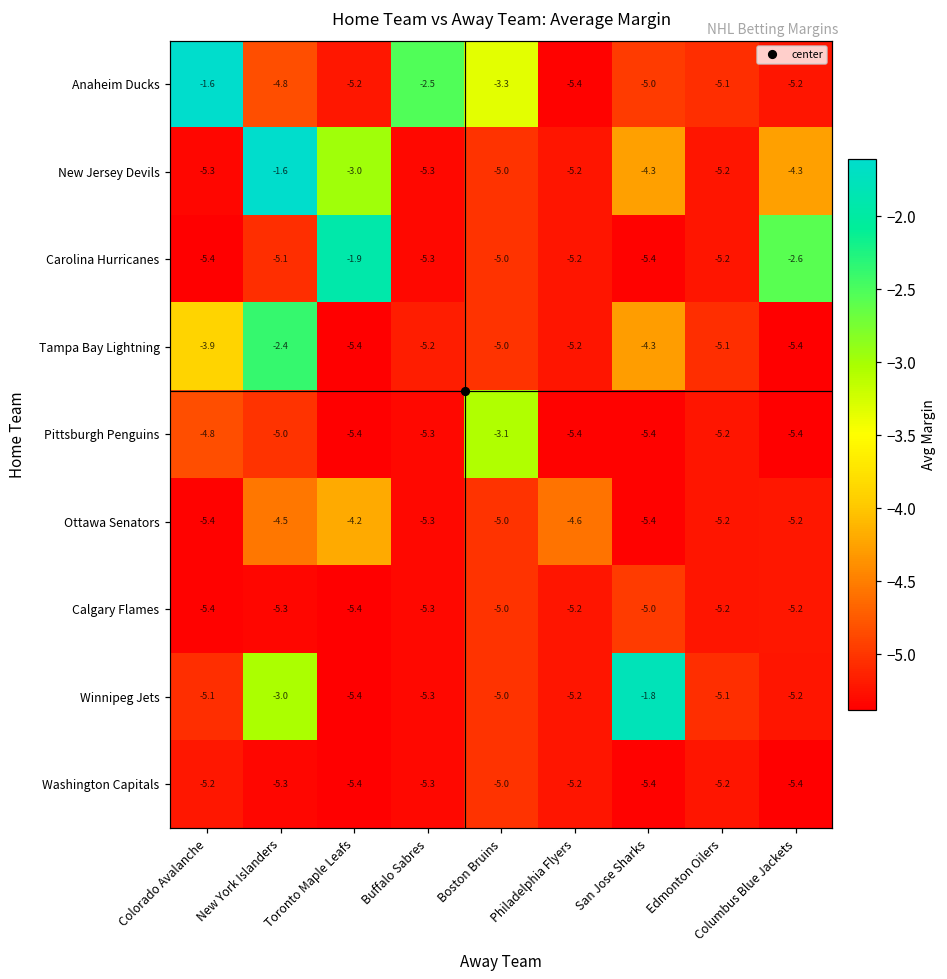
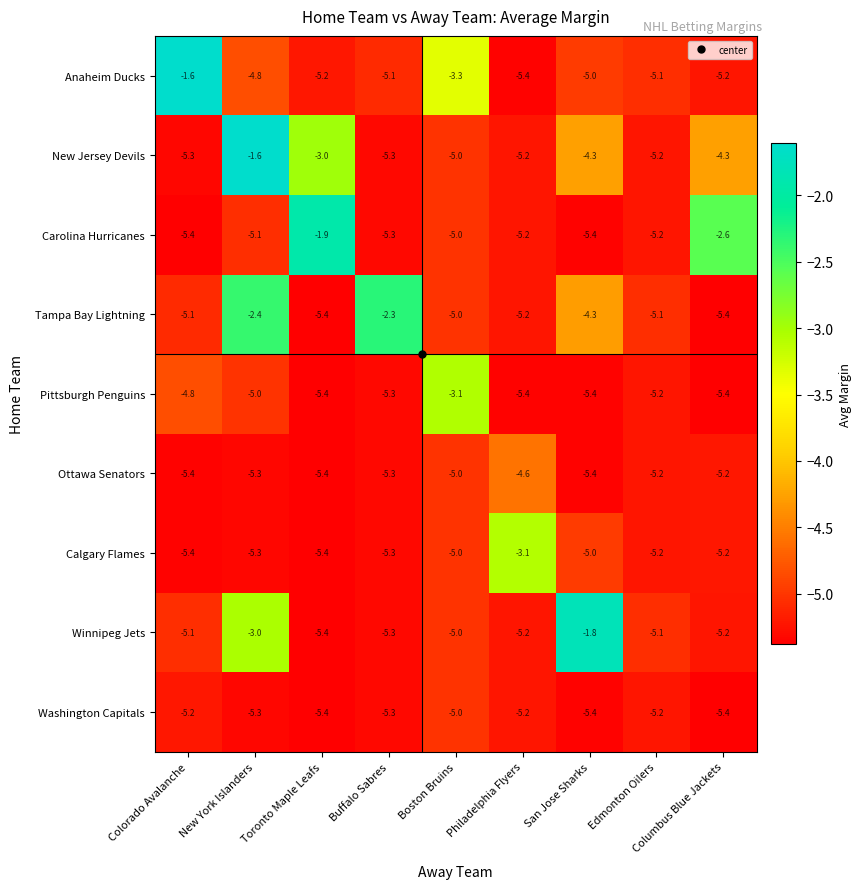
Anaheim Ducks, Buffalo Sabres: -2.5 -> -5.1
Tampa Bay Lightning, Colorado Avalanche: -3.9 -> -5.1
Tampa Bay Lightning, Buffalo Sabres: -5.2 -> -2.3
Ottawa Senators, New York Islanders: -4.5 -> -5.3
Ottawa Senators, Toronto Maple Leafs: -4.2 -> -5.4
Calgary Flames, Philadelphia Flyers: -5.2 -> -3.1
